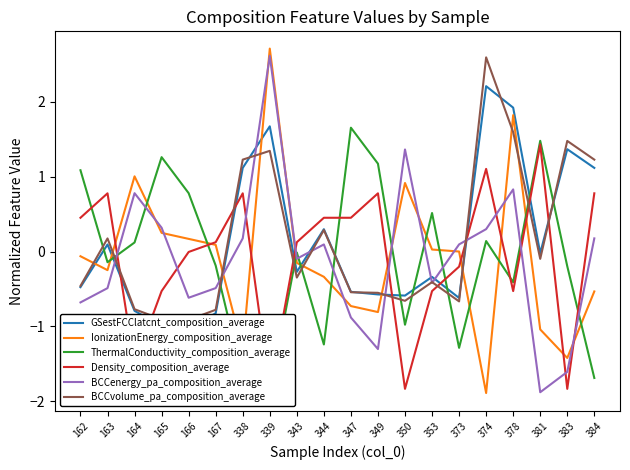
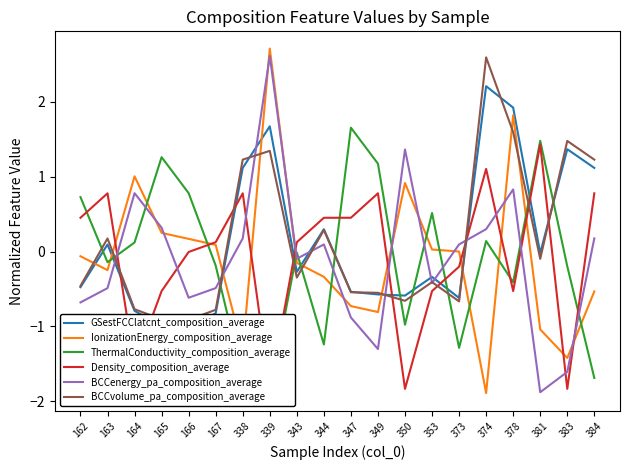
ThermalConductivity_composition_average, 162: 1.1 -> 0.7
